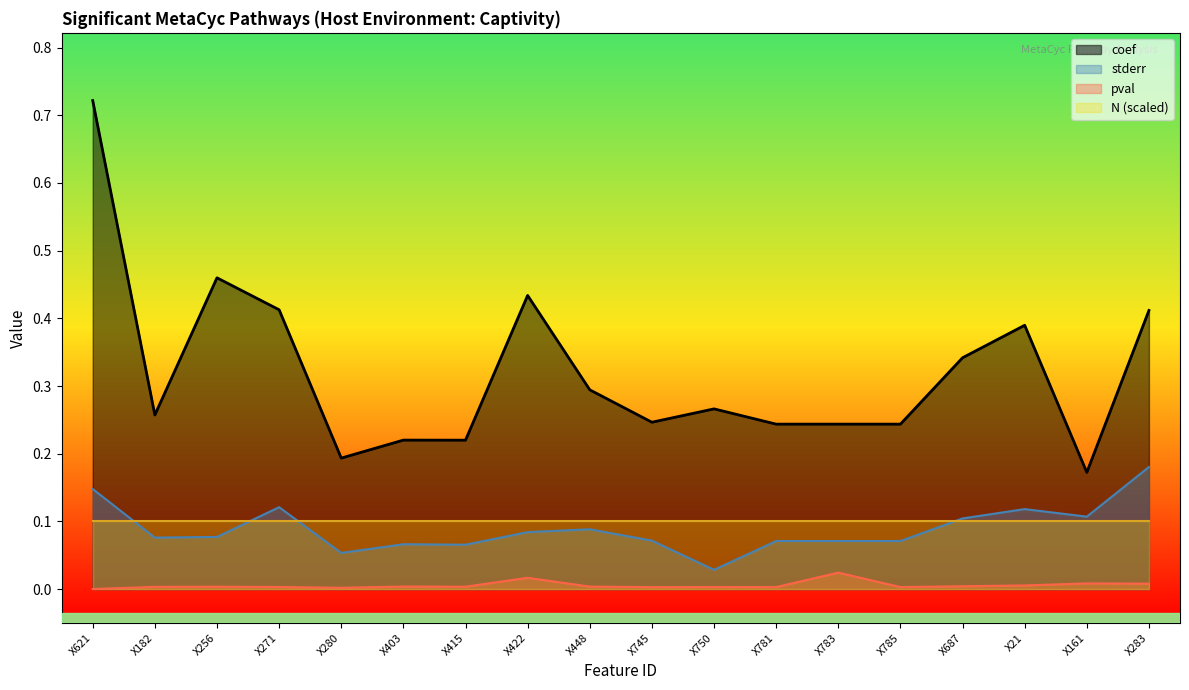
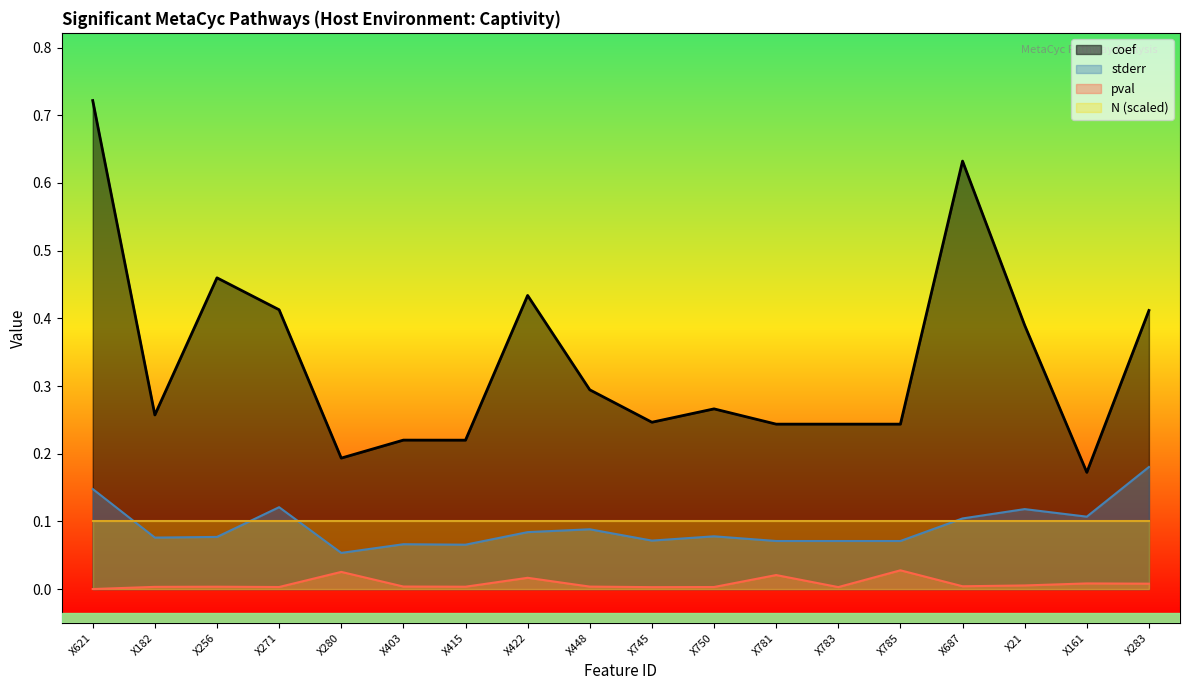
pval, X280: 0.00 -> 0.03
stderr, X750: 0.03 -> 0.08
pval, X781: 0.00 -> 0.02
pval, X783: 0.02 -> 0.00
pval, X785: 0.00 -> 0.03
coef, X687: 0.34 -> 0.63
